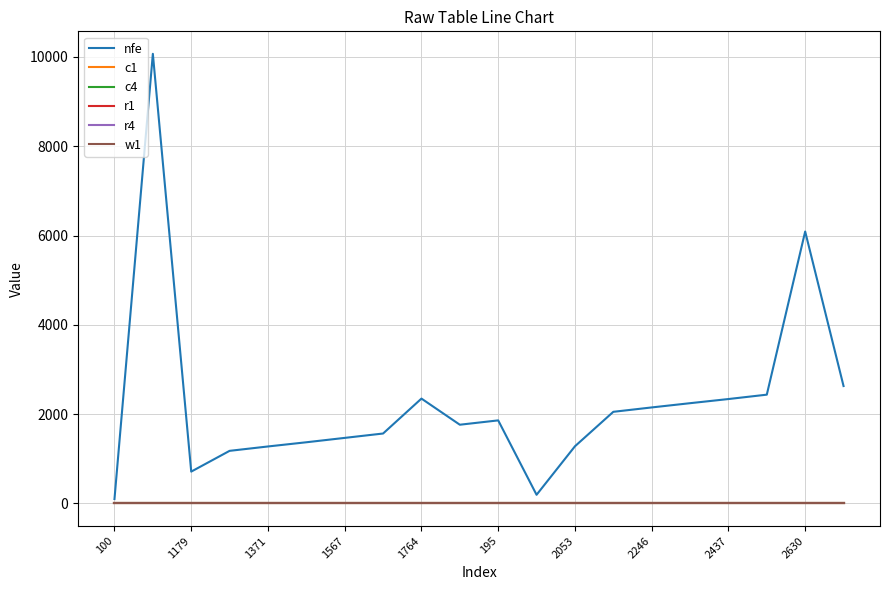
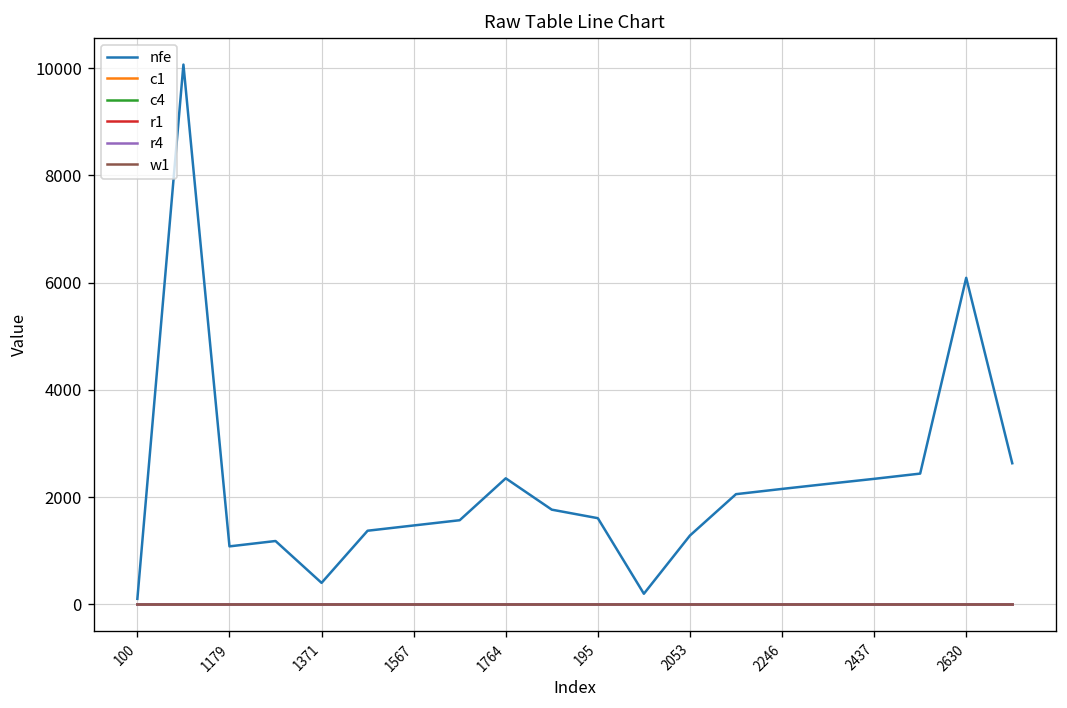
nfe, 1179: 700 -> 1100
nfe, 1371: 1300 -> 400
nfe, 195: 1900 -> 1600
